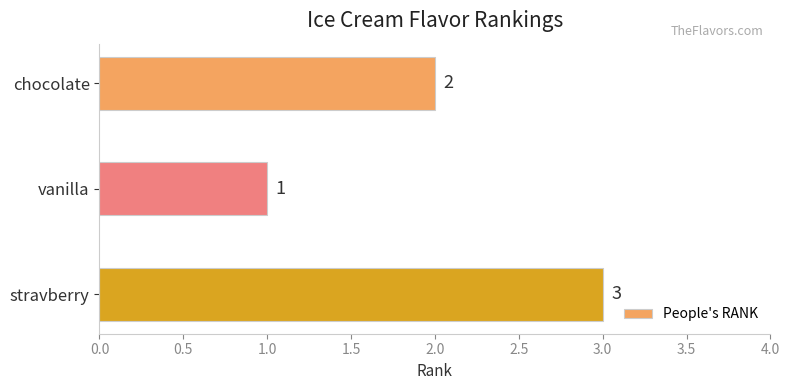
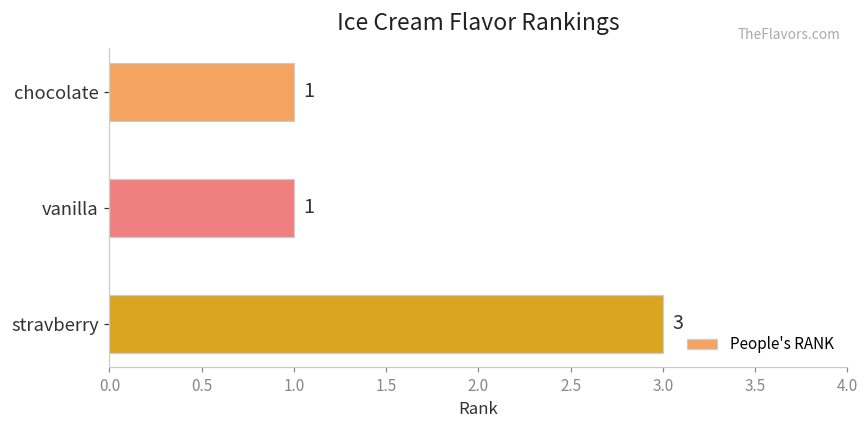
chocolate: 2 -> 1
